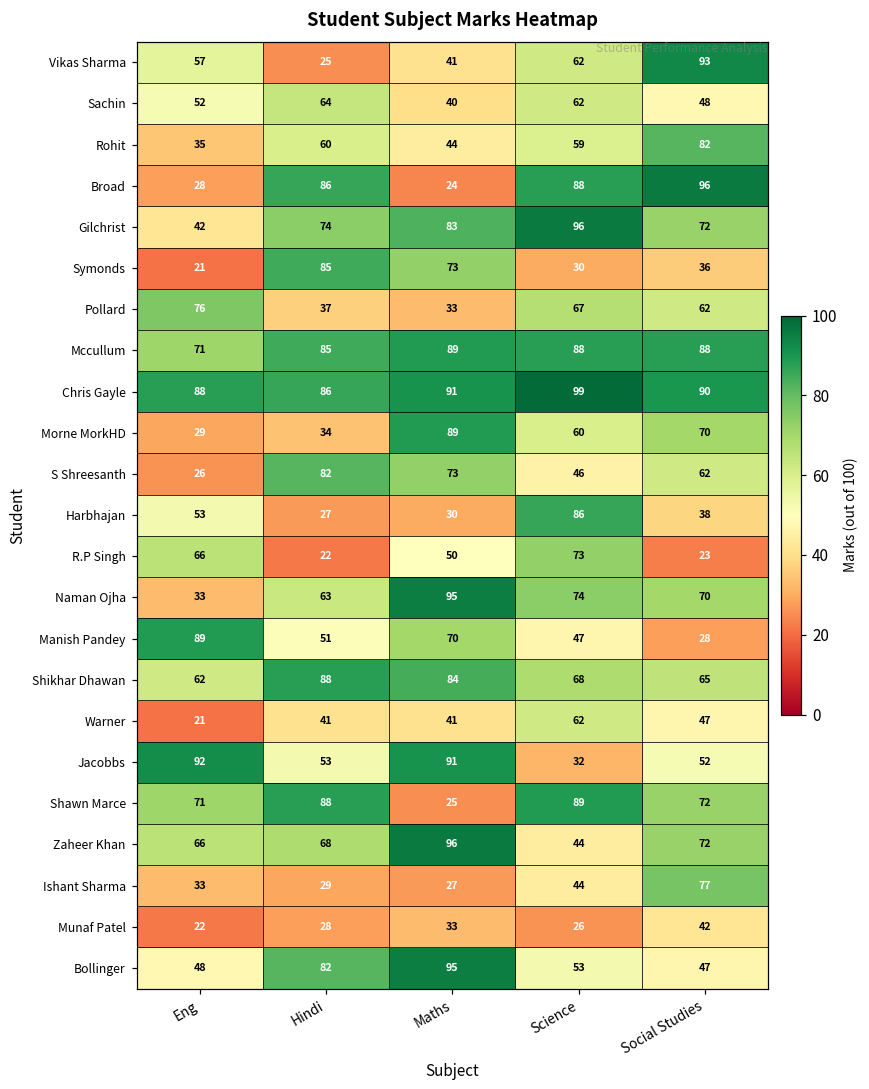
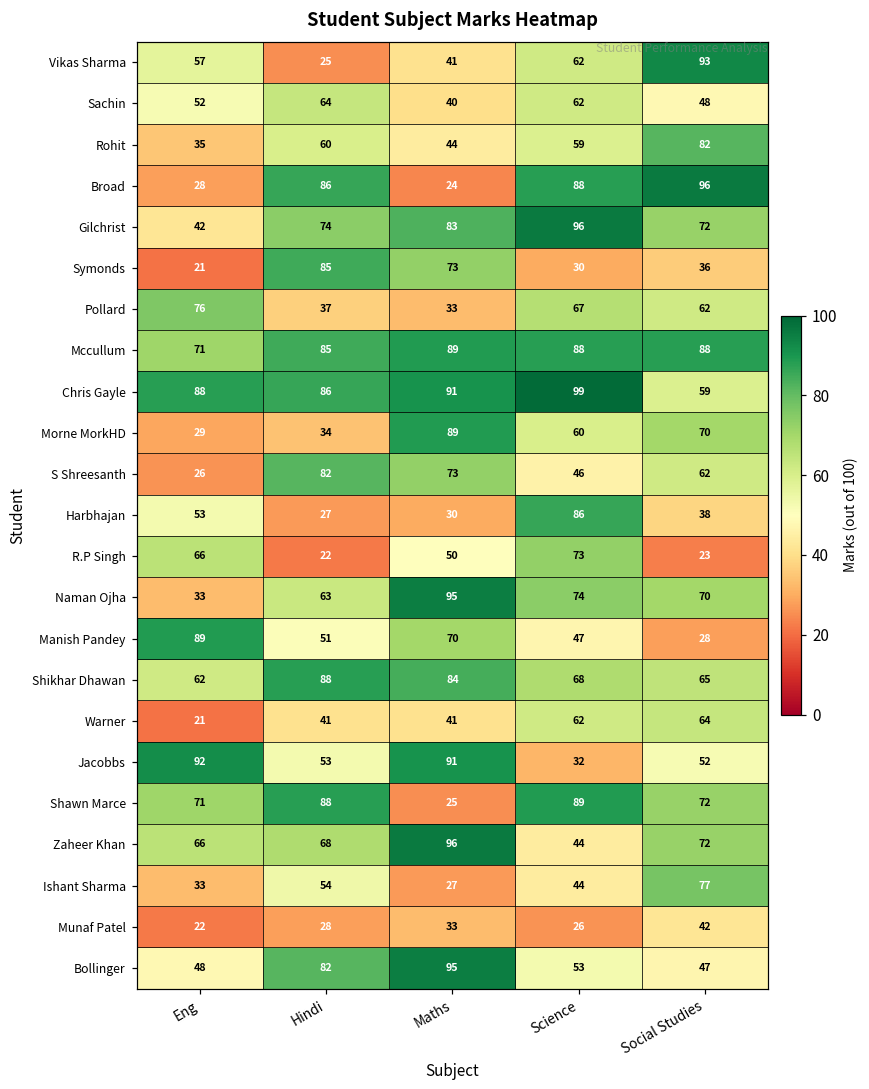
Chris Gayle, Social Studies: 90 -> 59
Warner, Social Studies: 47 -> 64
Ishant Sharma, Hindi: 29 -> 54
